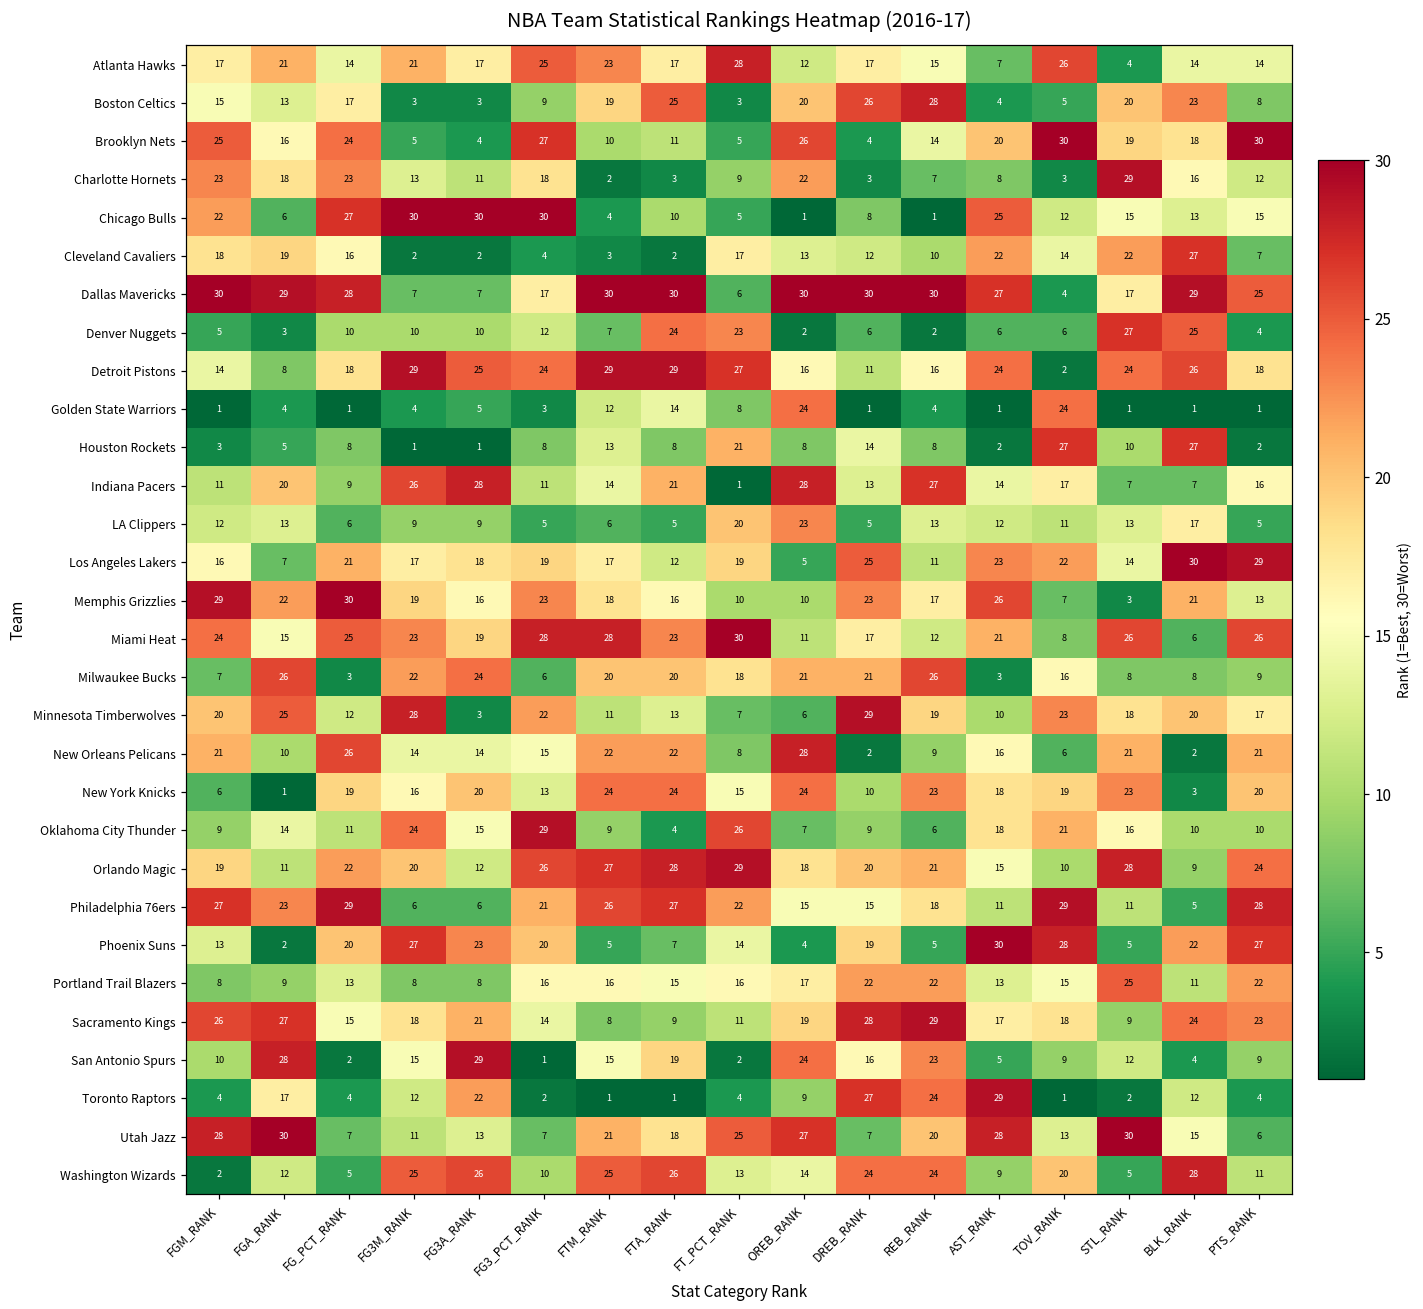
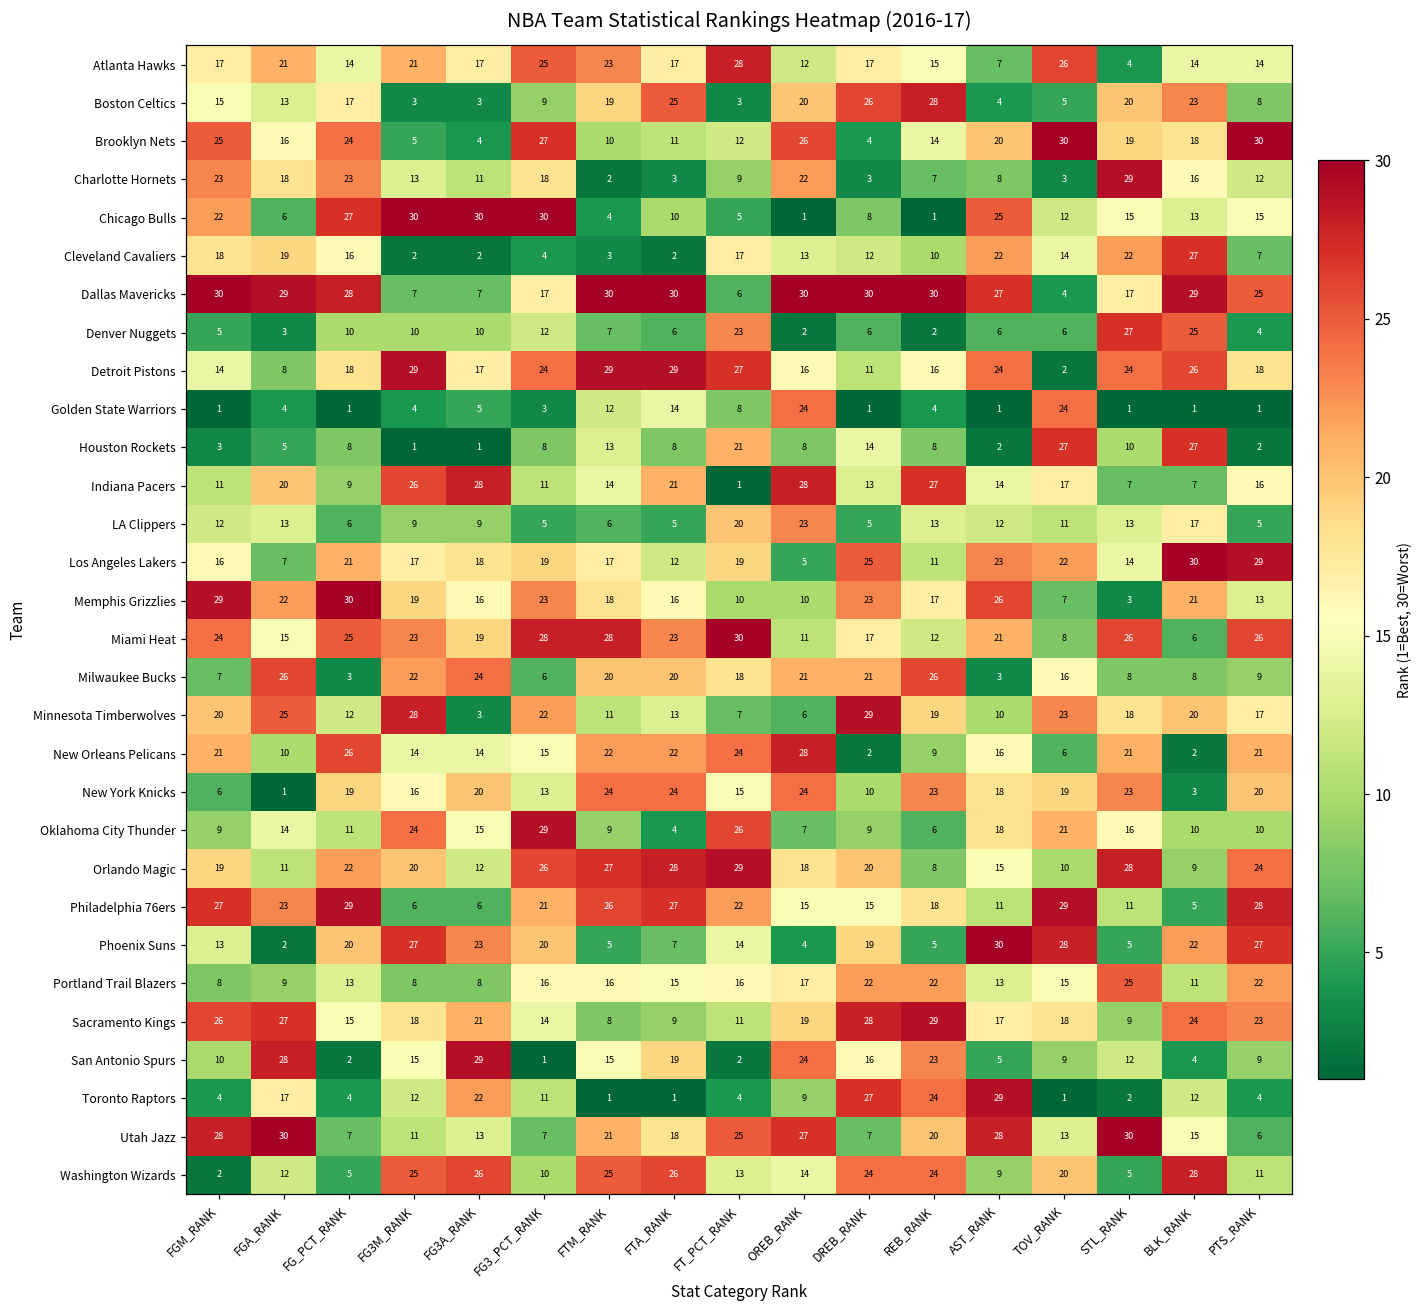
Brooklyn Nets, FT_PCT_RANK: 5 -> 12
Denver Nuggets, FTA_RANK: 24 -> 6
Detroit Pistons, FG3A_RANK: 25 -> 17
New Orleans Pelicans, FT_PCT_RANK: 8 -> 24
Orlando Magic, REB_RANK: 21 -> 8
Toronto Raptors, FG3_PCT_RANK: 2 -> 11
